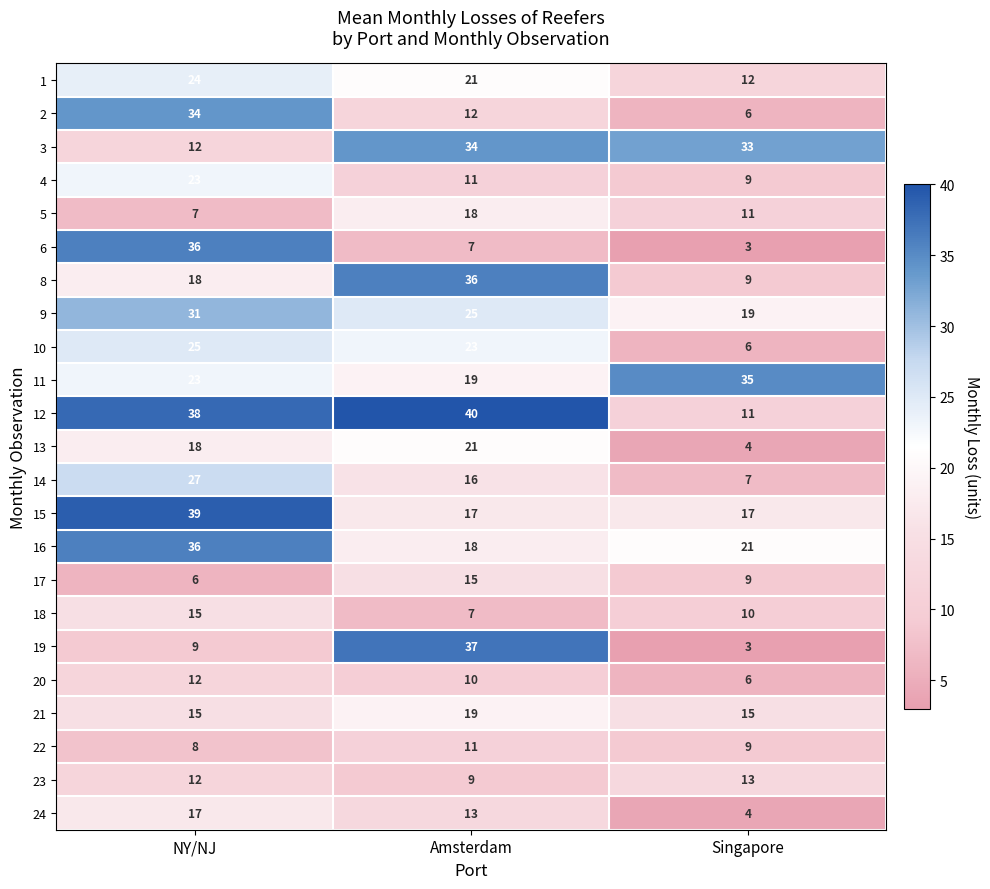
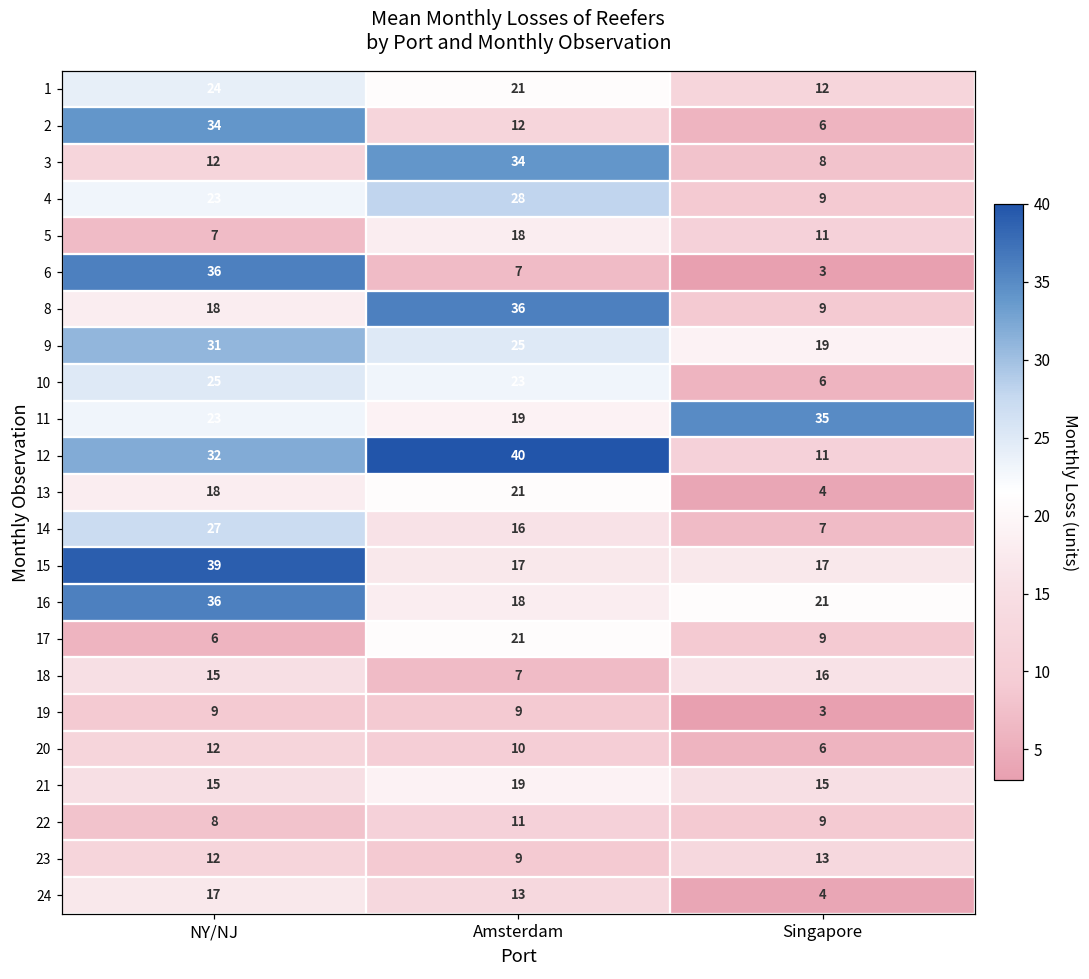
3, Singapore: 33 -> 8
4, Amsterdam: 11 -> 28
12, NY/NJ: 38 -> 32
17, Amsterdam: 15 -> 21
18, Singapore: 10 -> 16
19, Amsterdam: 37 -> 9
